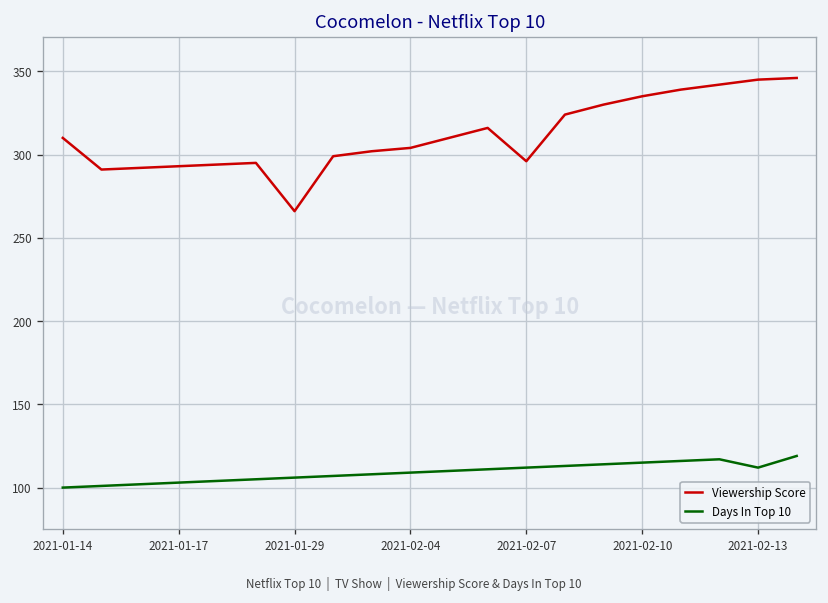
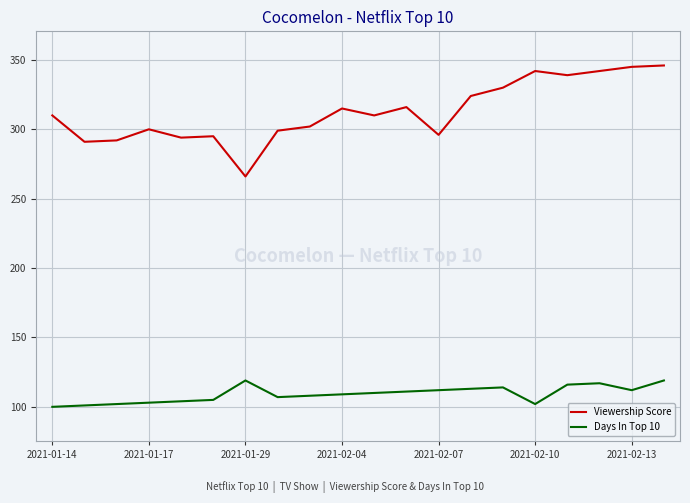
Viewership Score, 2021-01-17: 293 -> 300
Days In Top 10, 2021-01-29: 106 -> 119
Viewership Score, 2021-02-04: 304 -> 315
Viewership Score, 2021-02-10: 335 -> 342
Days In Top 10, 2021-02-10: 115 -> 102
